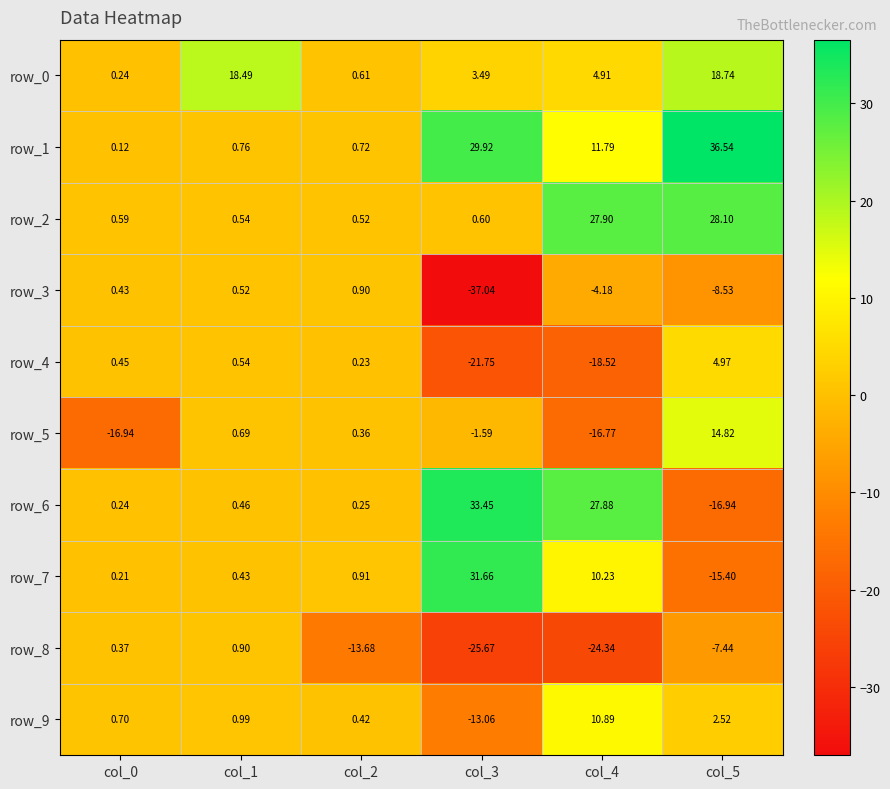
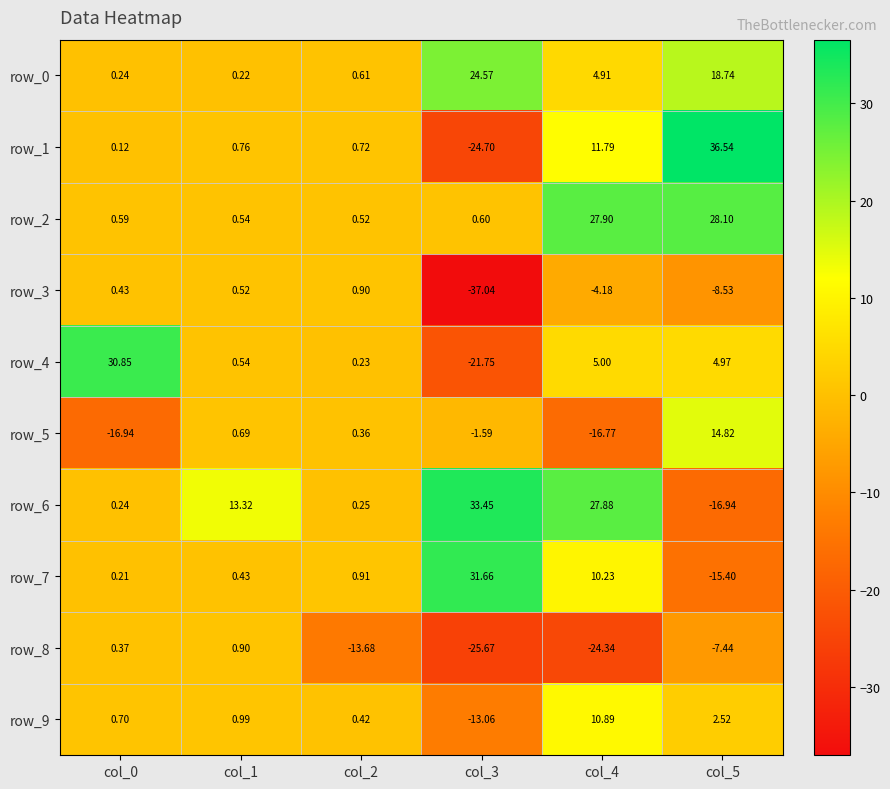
row_0, col_1: 18.49 -> 0.22
row_0, col_3: 3.49 -> 24.57
row_1, col_3: 29.92 -> -24.70
row_4, col_0: 0.45 -> 30.85
row_4, col_4: -18.52 -> 5.00
row_6, col_1: 0.46 -> 13.32
